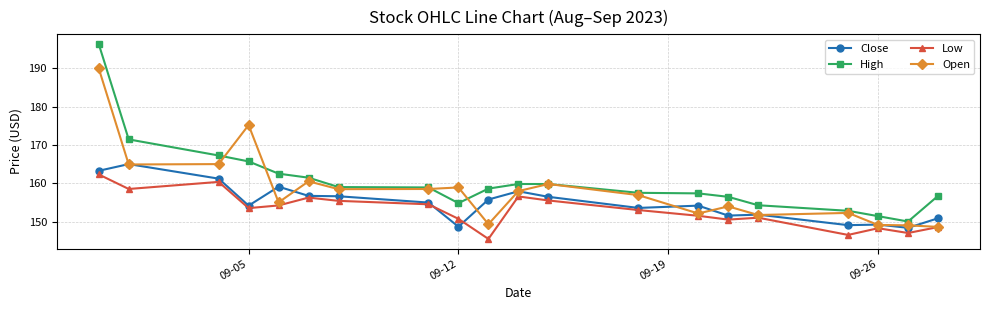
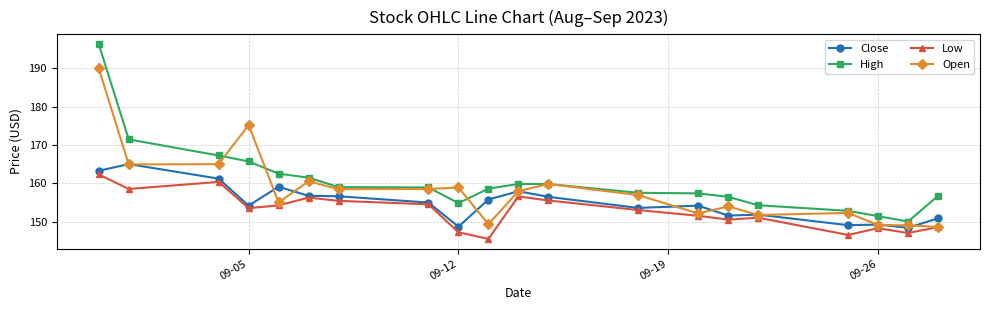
Low, 09-12: 151 -> 147
